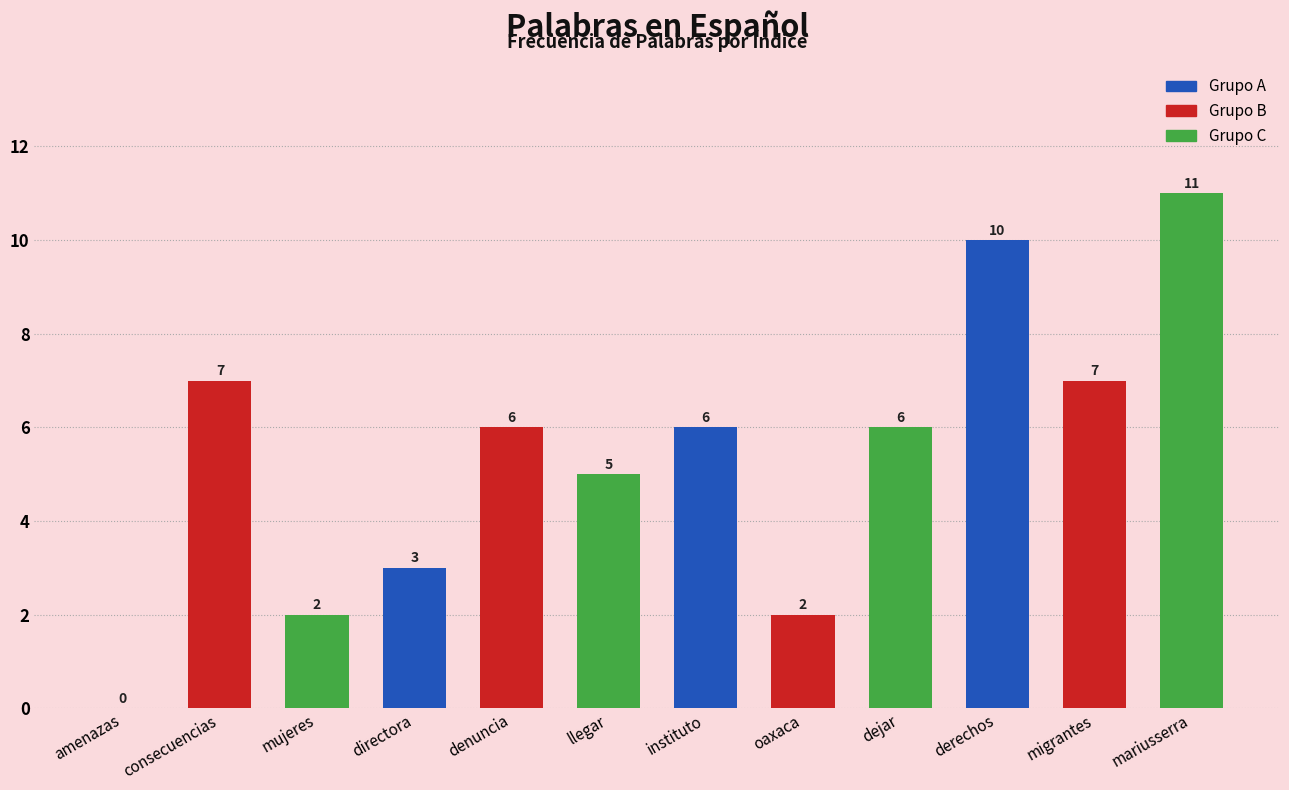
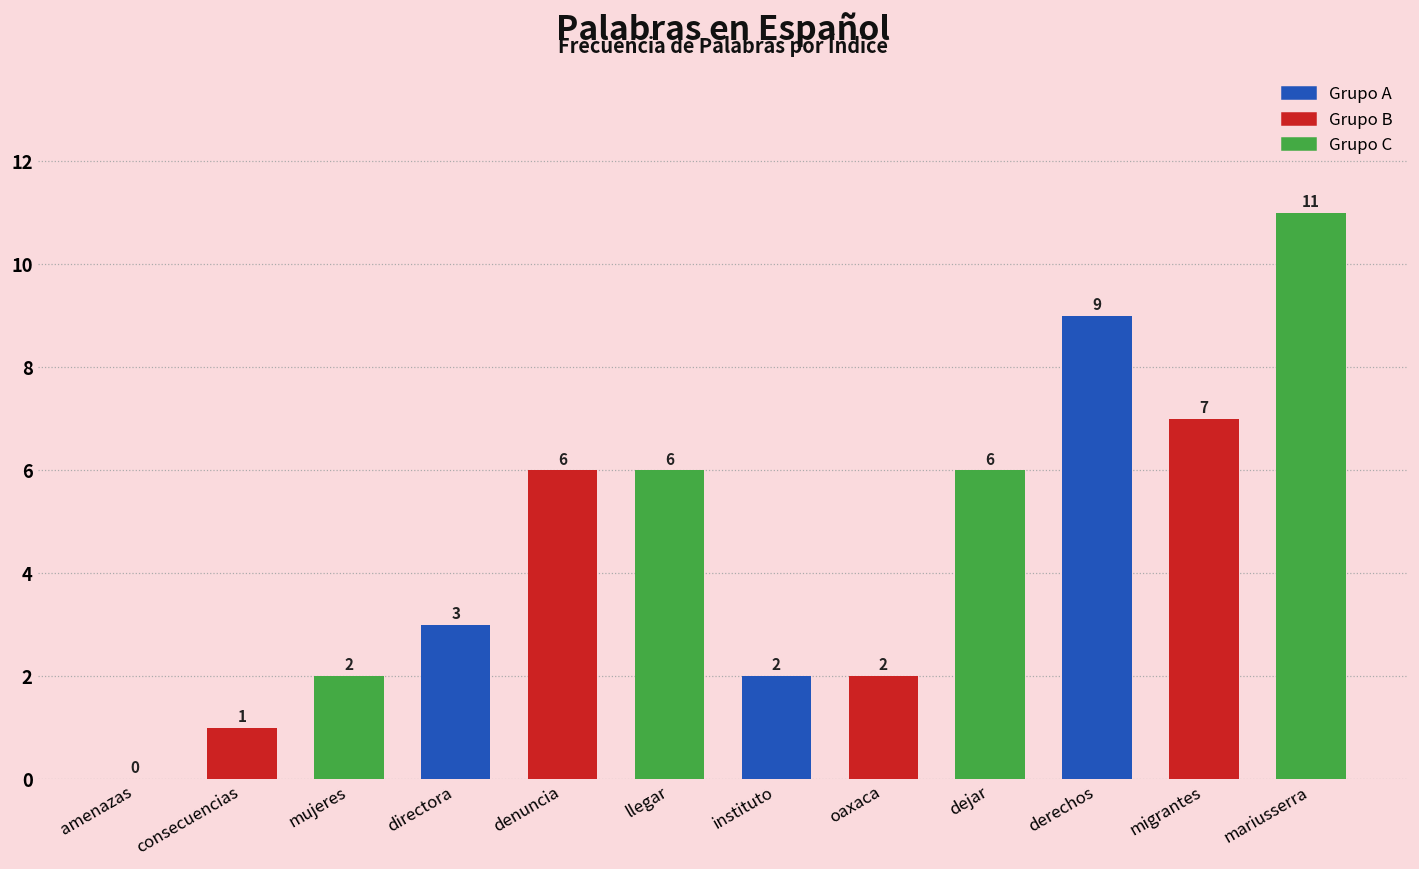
consecuencias: 7 -> 1
llegar: 5 -> 6
instituto: 6 -> 2
derechos: 10 -> 9
